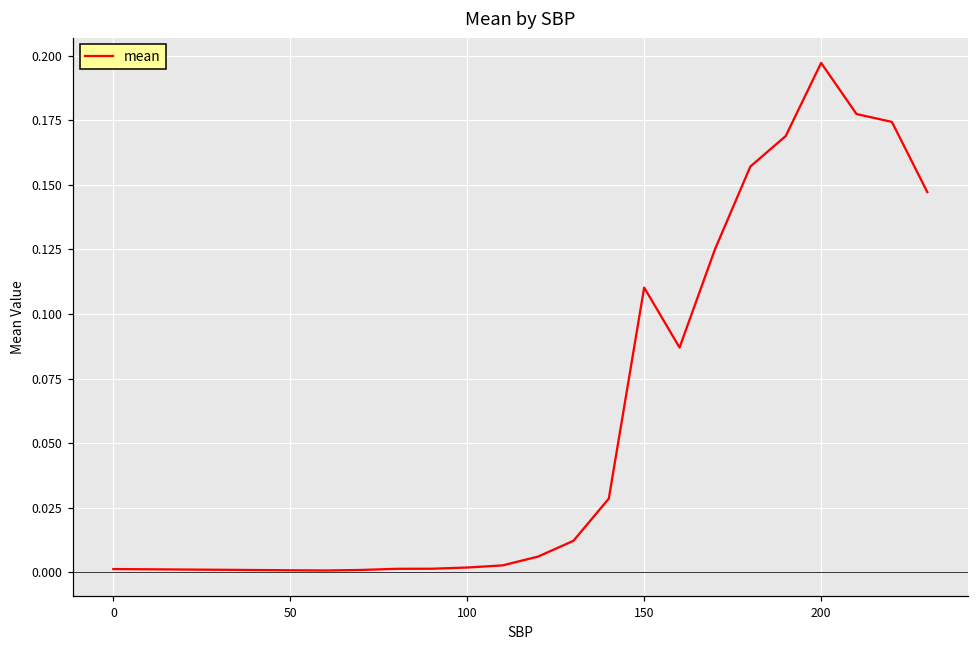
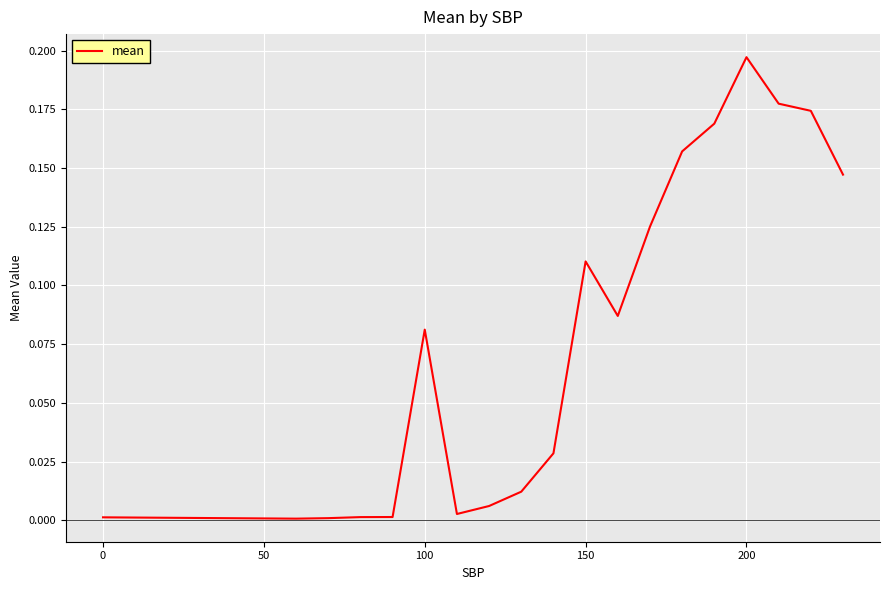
100: 0.002 -> 0.081
